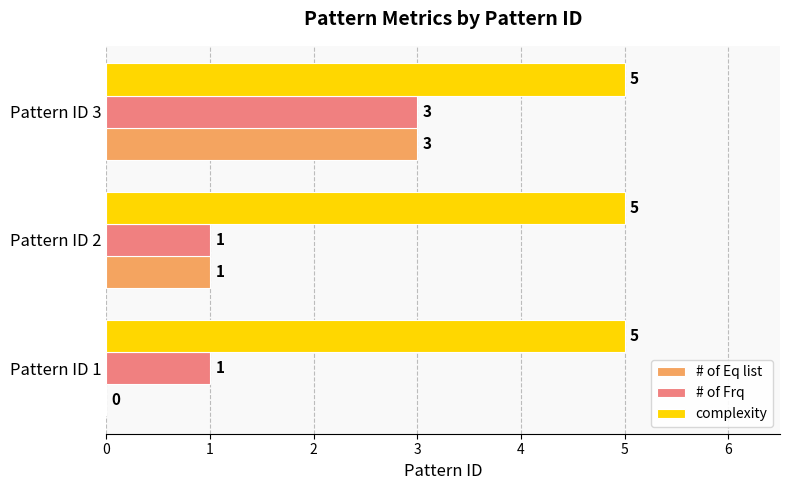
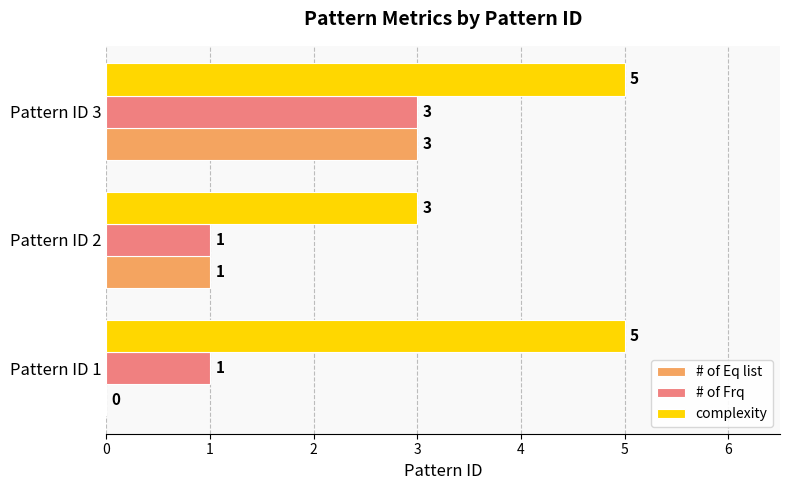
complexity, Pattern ID 2: 5 -> 3
